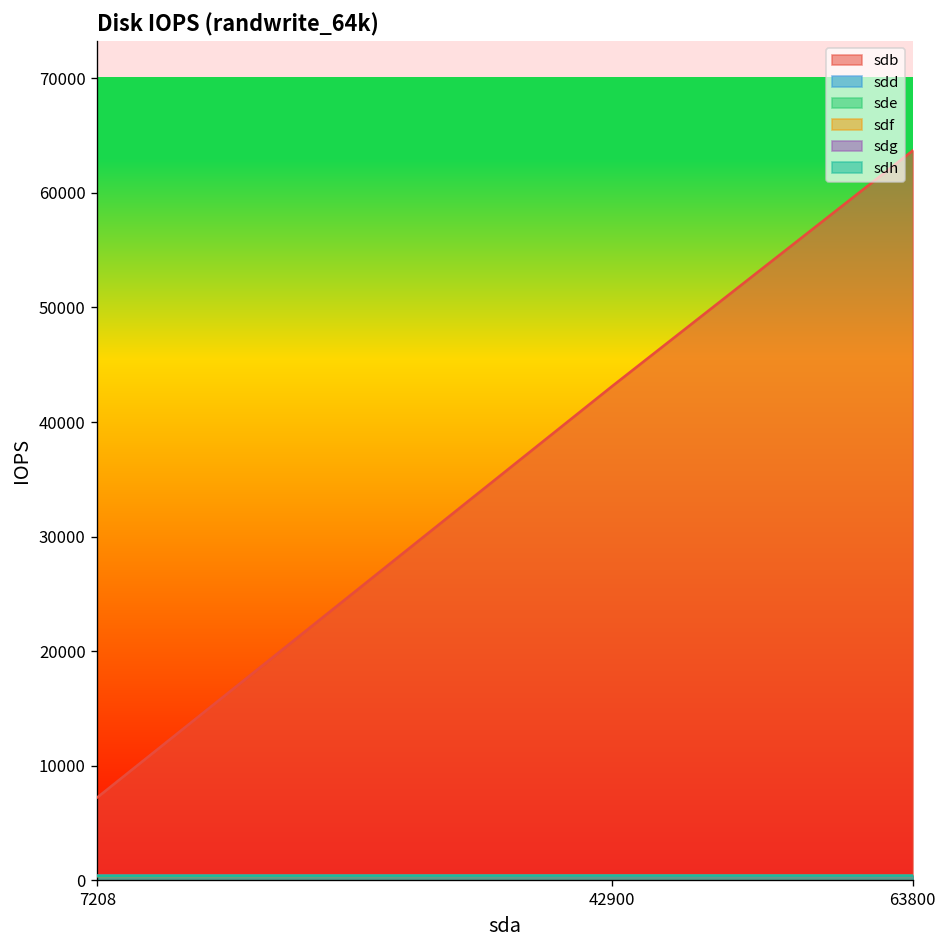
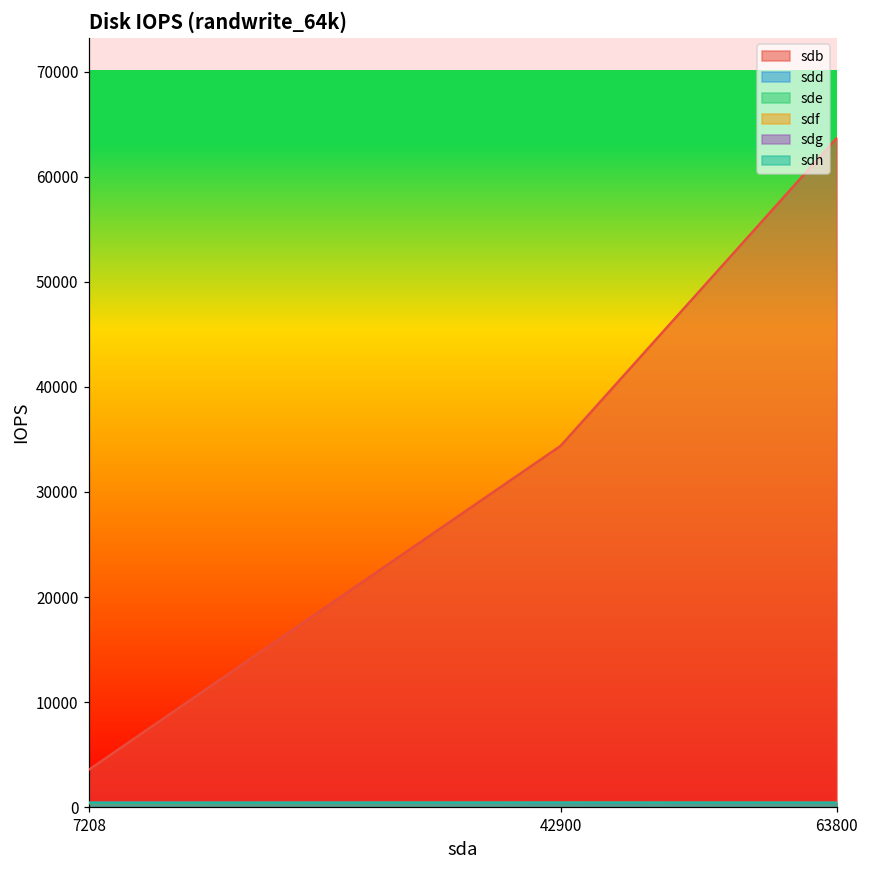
sdb, 7208: 7000 -> 4000
sdb, 42900: 43000 -> 34000
